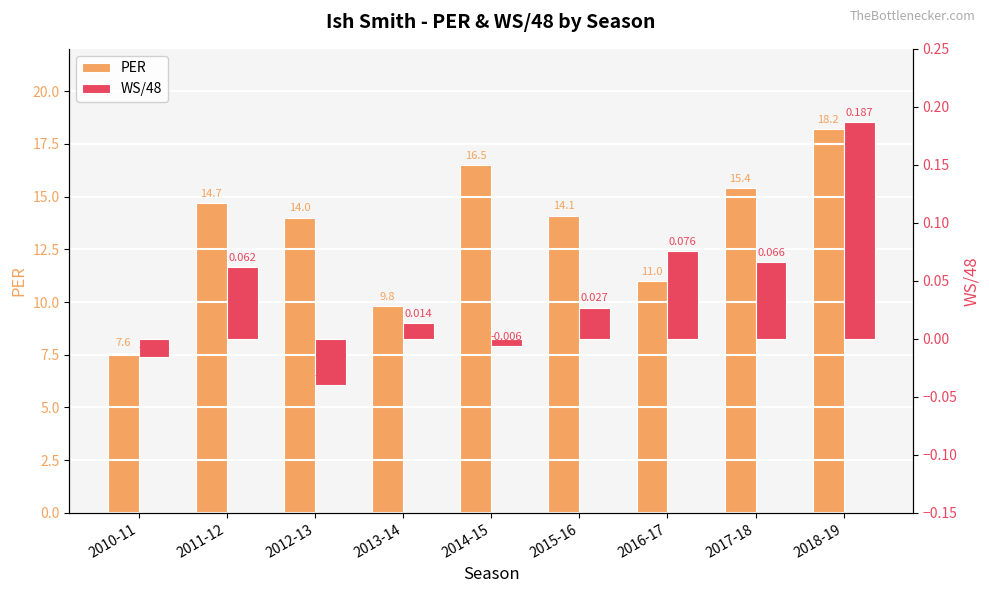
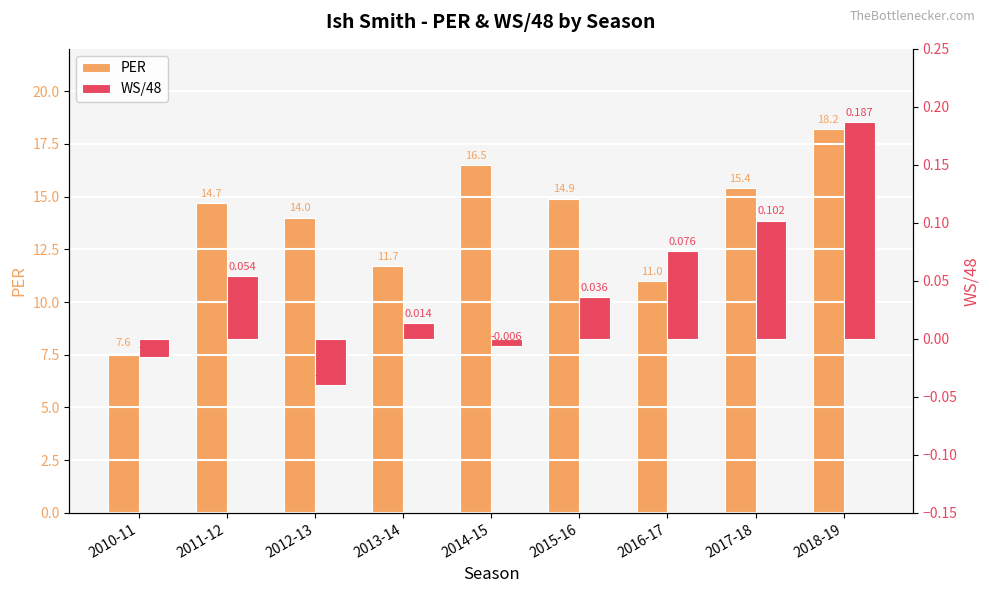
PER, 2013-14: 9.8 -> 11.7
PER, 2015-16: 14.1 -> 14.9
WS/48, 2011-12: 0.062 -> 0.054
WS/48, 2015-16: 0.027 -> 0.036
WS/48, 2017-18: 0.066 -> 0.102
